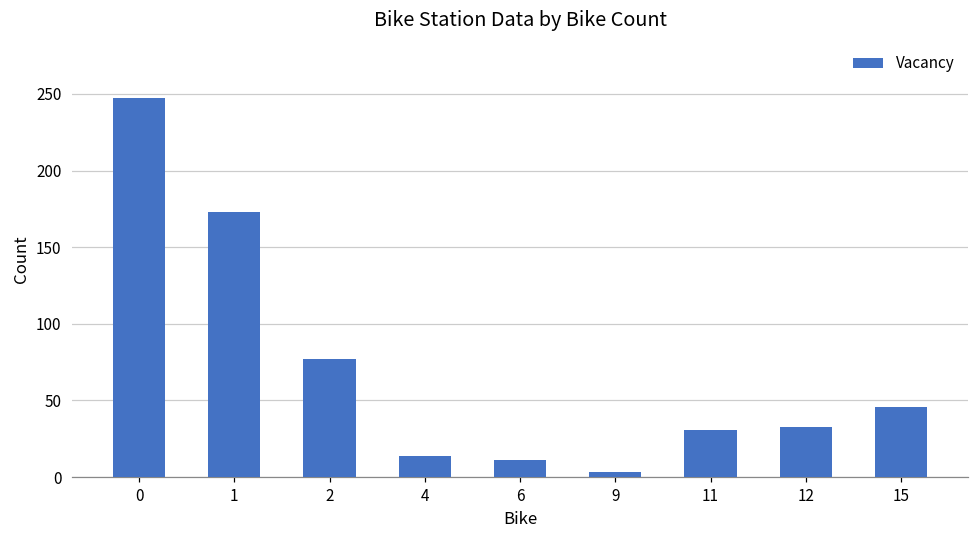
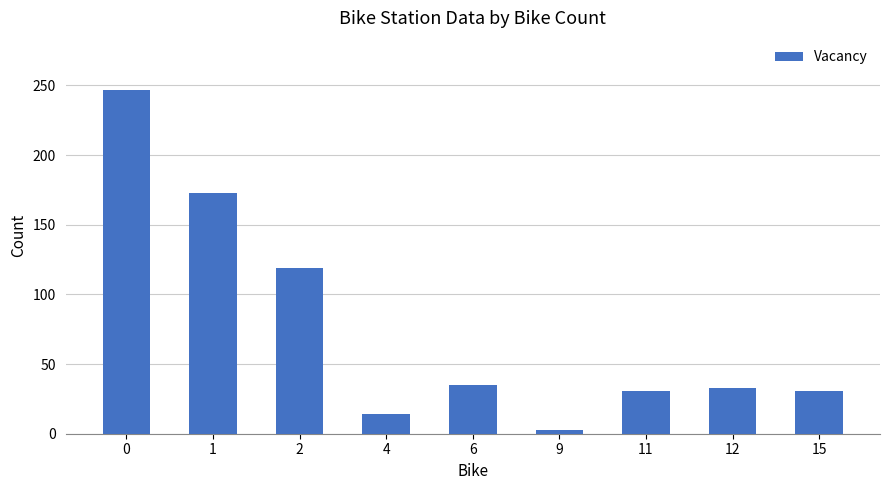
2: 77 -> 119
6: 11 -> 35
15: 46 -> 31
